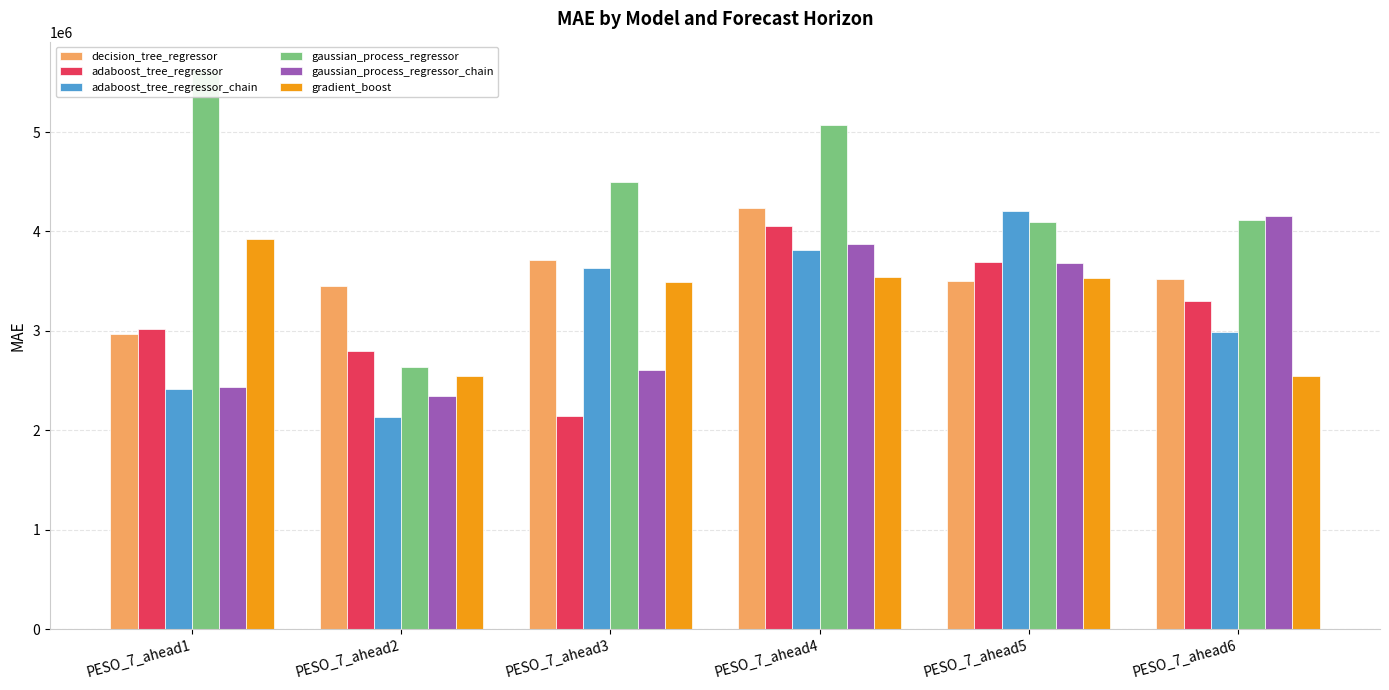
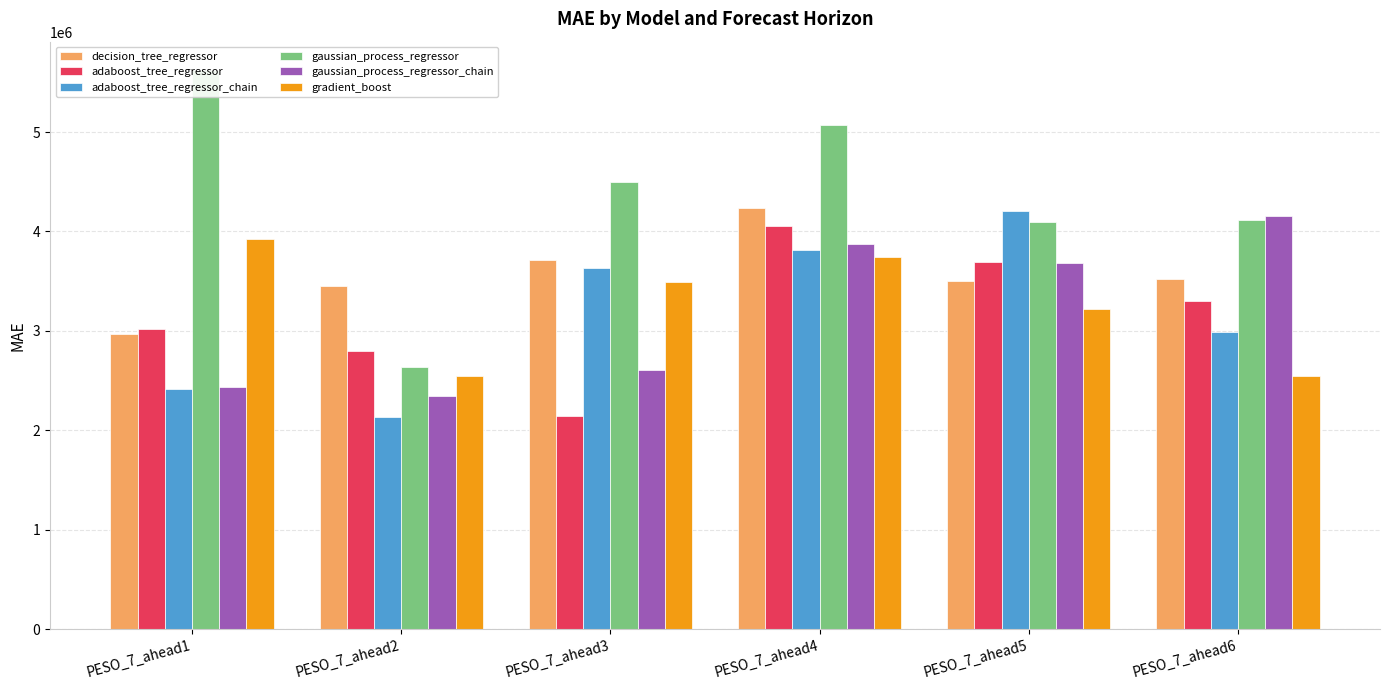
gradient_boost, PESO_7_ahead4: 3500000 -> 3700000
gradient_boost, PESO_7_ahead5: 3500000 -> 3200000
